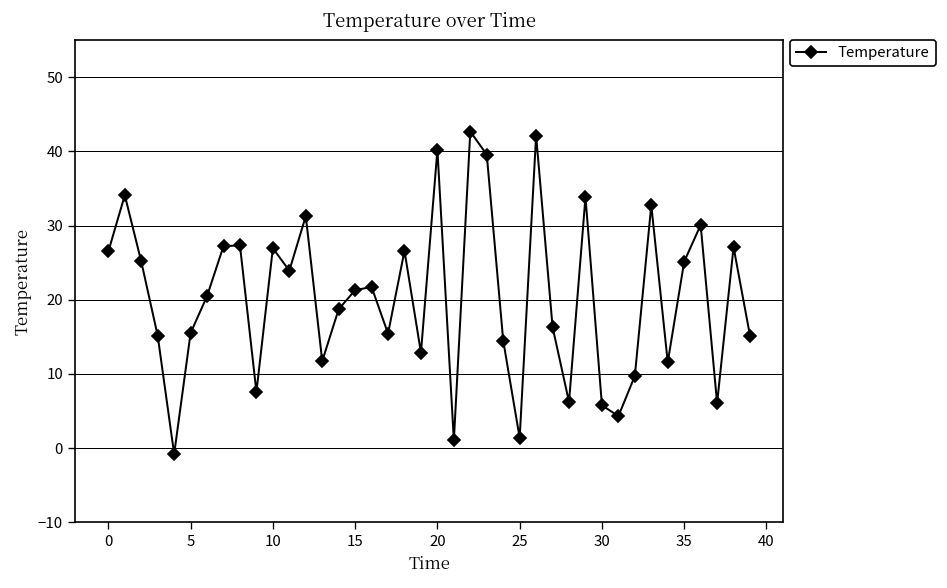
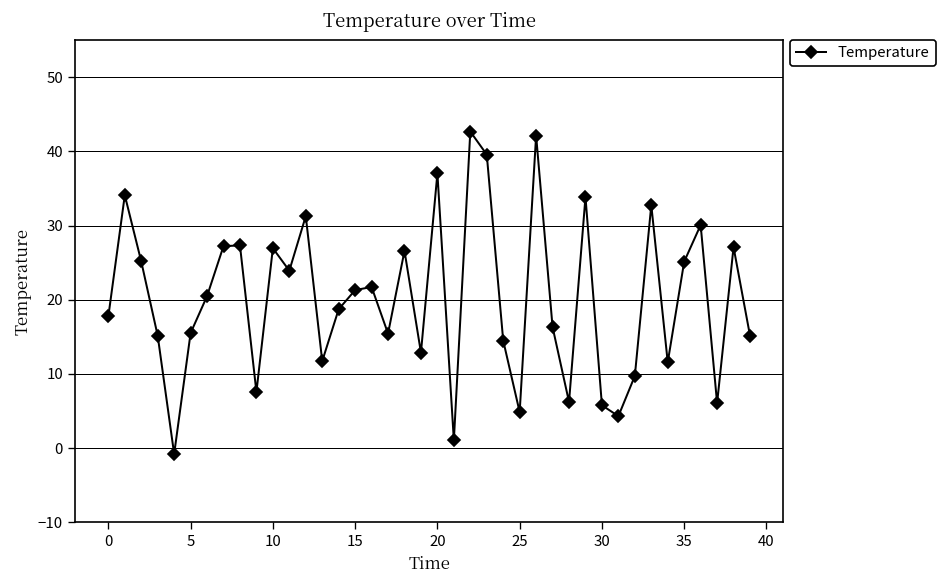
0: 27 -> 18
20: 40 -> 37
25: 1 -> 5
